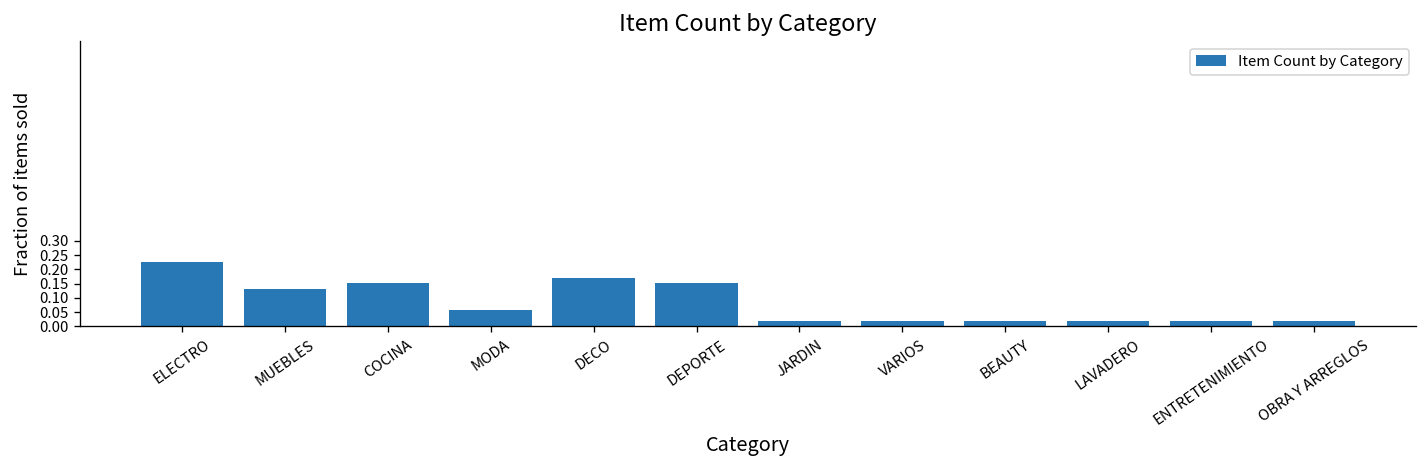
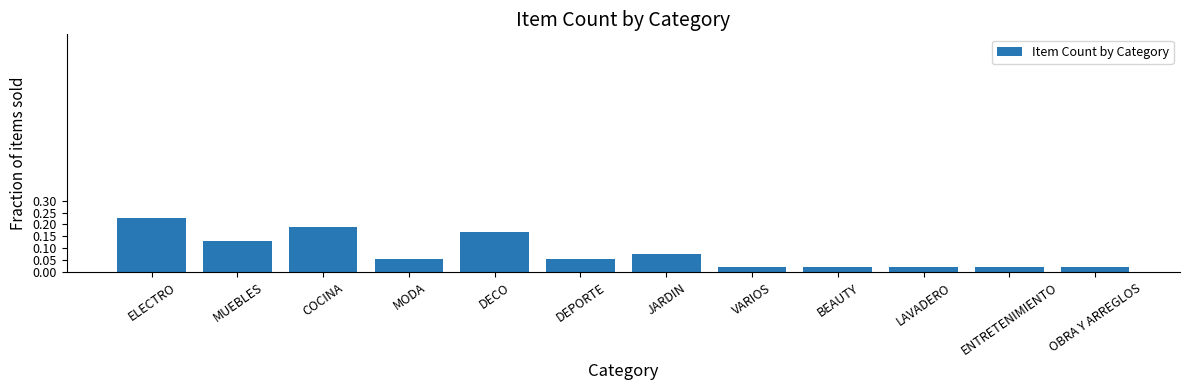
COCINA: 0.15 -> 0.19
DEPORTE: 0.15 -> 0.06
JARDIN: 0.02 -> 0.08
